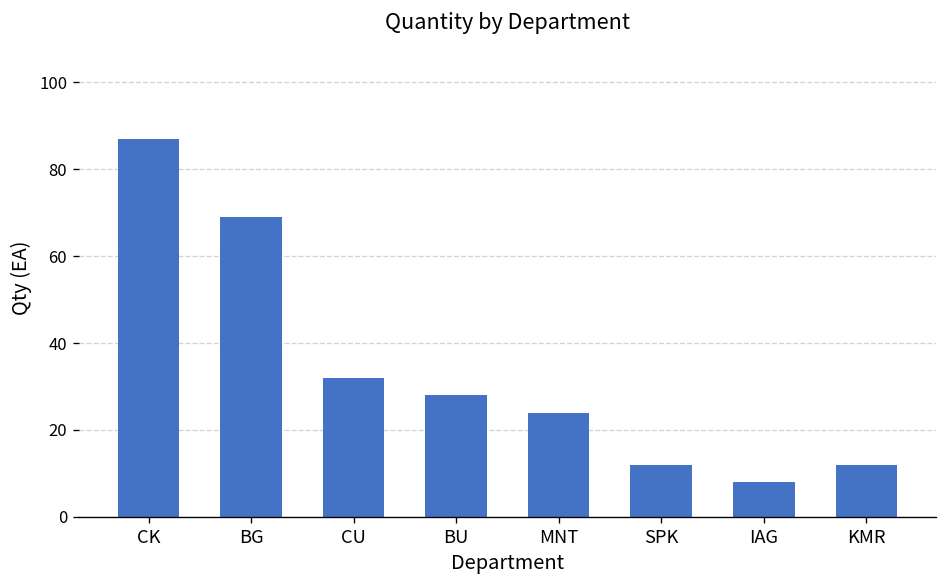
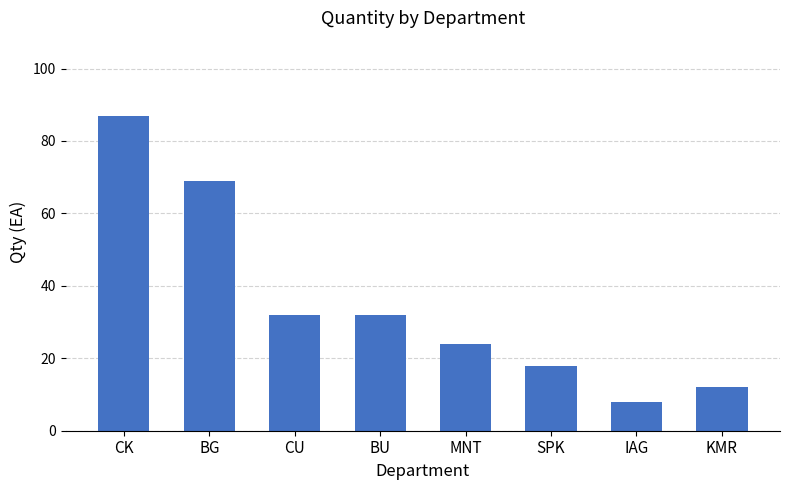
BU: 28 -> 32
SPK: 12 -> 18
